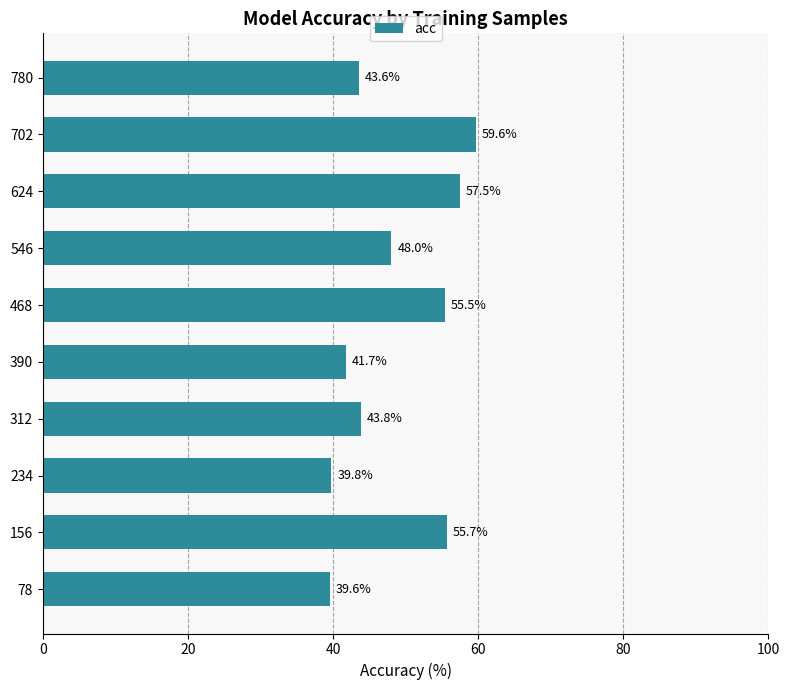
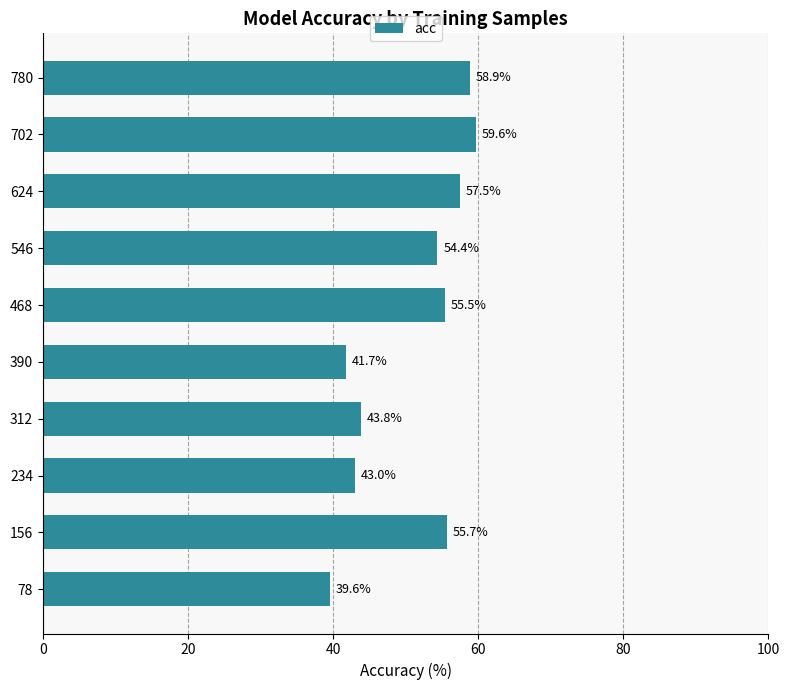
780: 43.6% -> 58.9%
546: 48.0% -> 54.4%
234: 39.8% -> 43.0%
